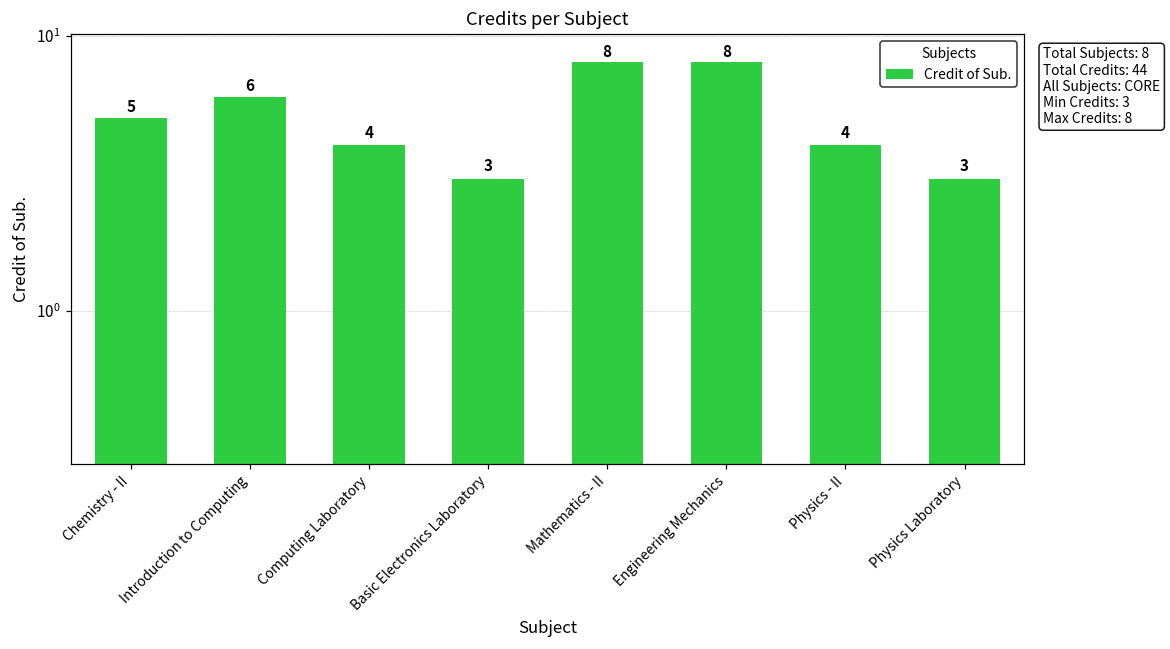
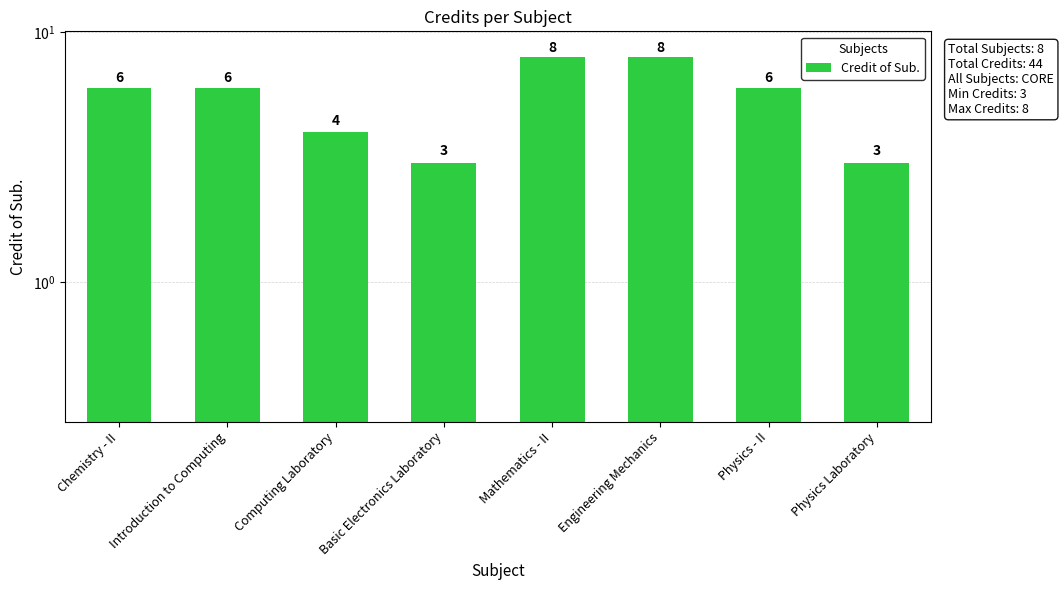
Chemistry - II: 5 -> 6
Physics - II: 4 -> 6
